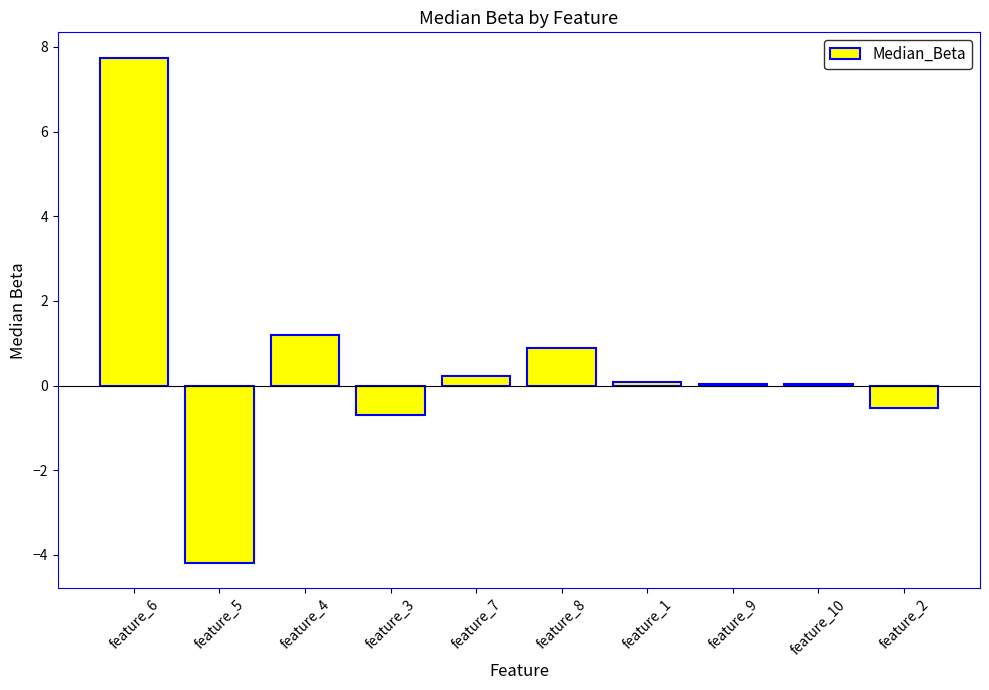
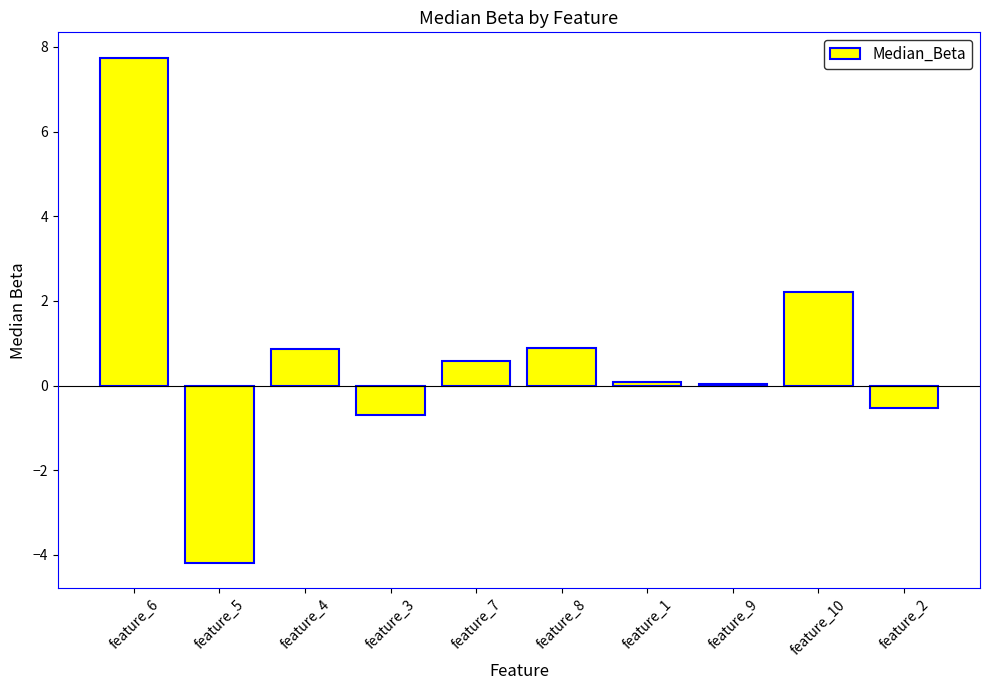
feature_4: 1.2 -> 0.9
feature_7: 0.2 -> 0.6
feature_10: 0.0 -> 2.2
